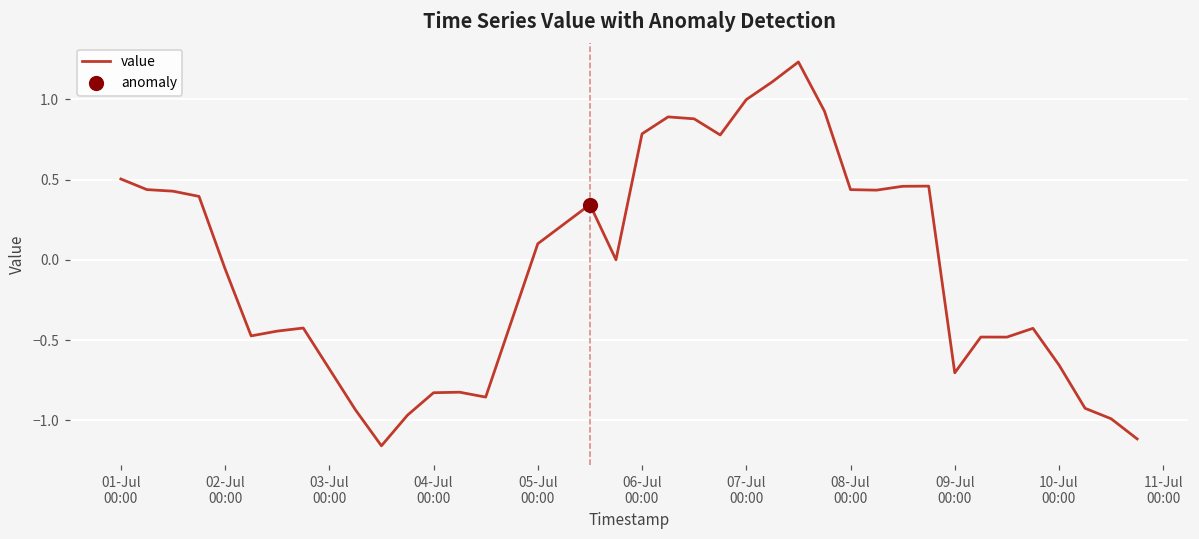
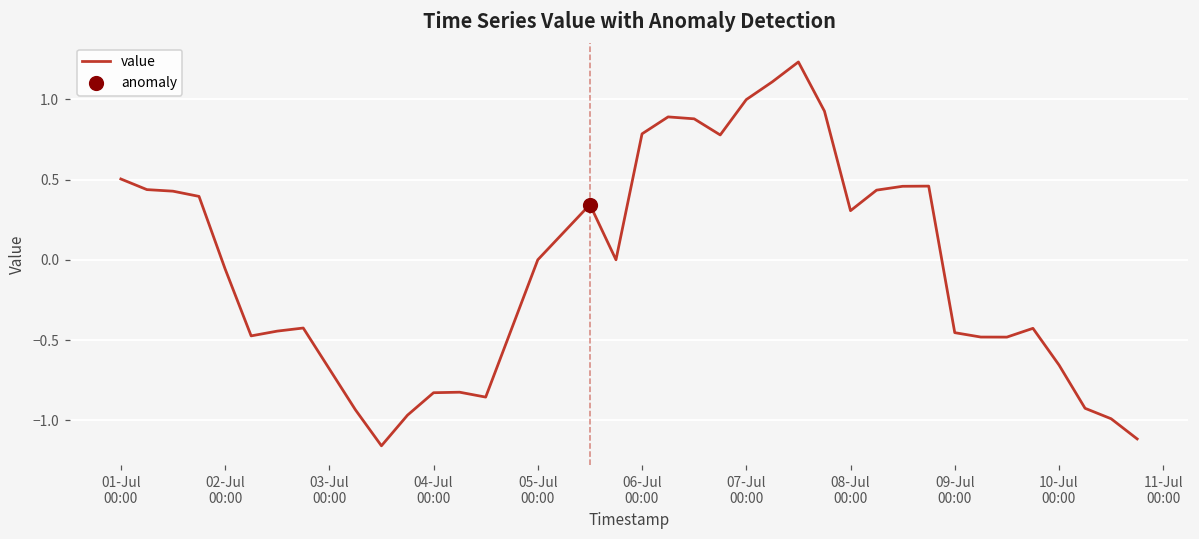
value, 05-Jul 00:00: 0.1 -> 0.0
value, 08-Jul 00:00: 0.44 -> 0.31
value, 09-Jul 00:00: -0.70 -> -0.45
